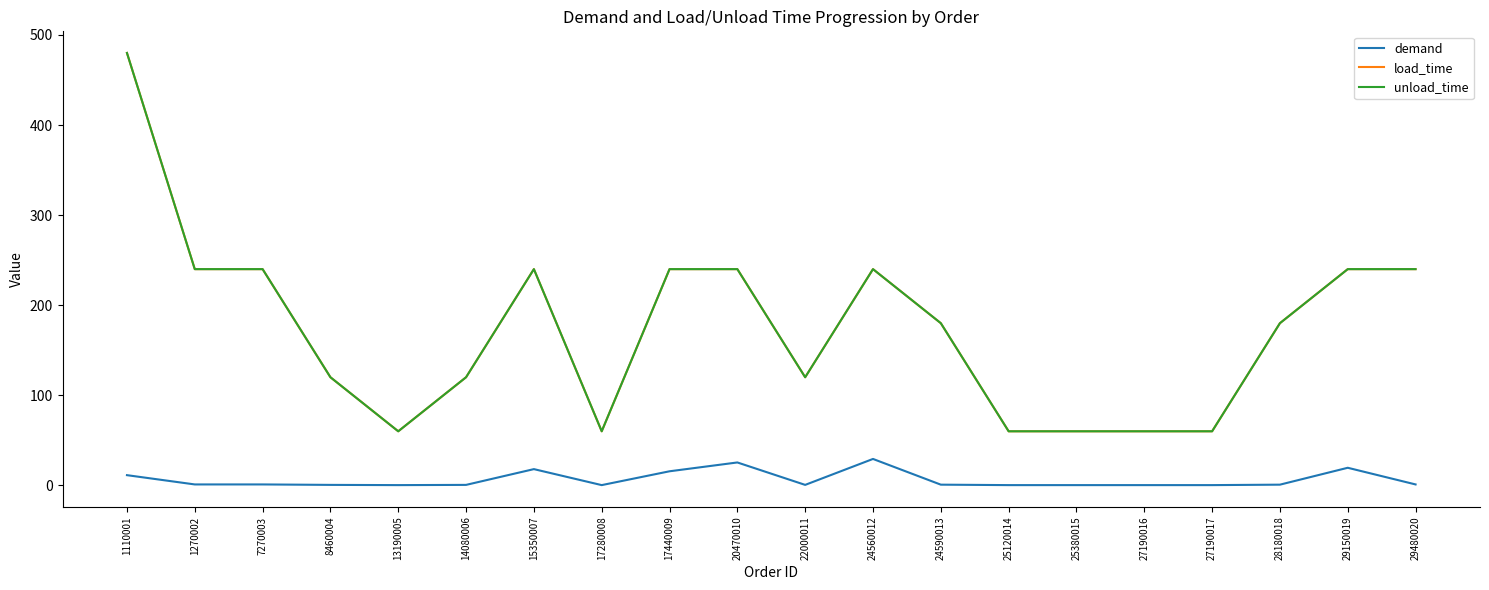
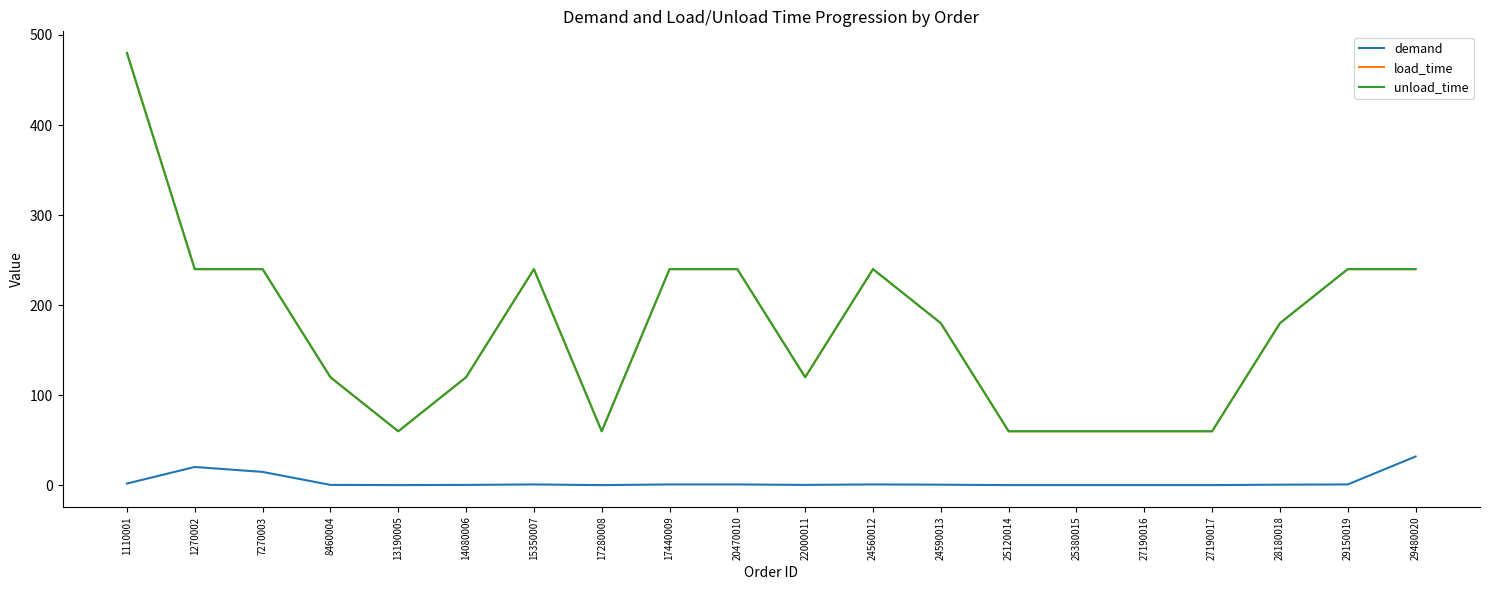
demand, 1110001: 10 -> 0
demand, 1270002: 0 -> 20
demand, 7270003: 0 -> 10
demand, 15350007: 20 -> 0
demand, 17440009: 20 -> 0
demand, 20470010: 30 -> 0
demand, 24560012: 30 -> 0
demand, 29150019: 20 -> 0
demand, 29480020: 0 -> 30
